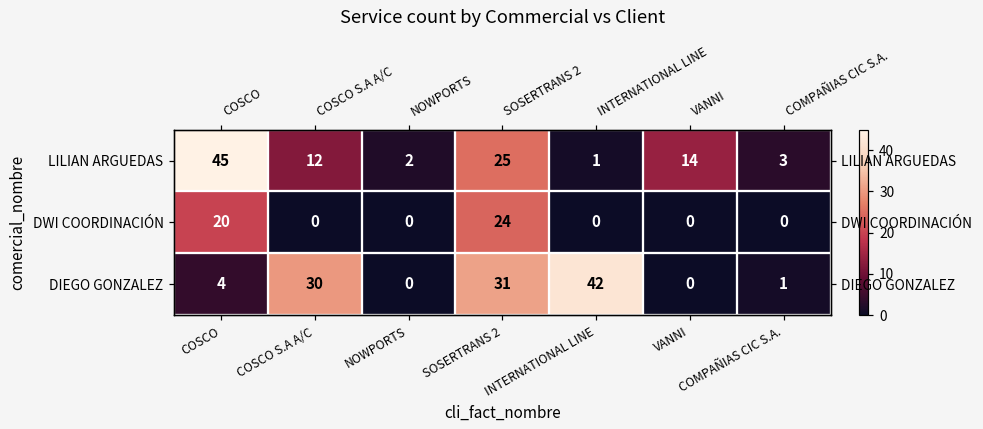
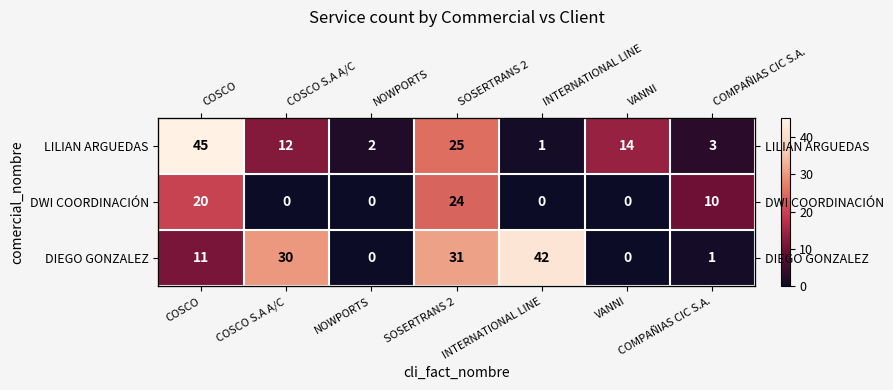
DWI COORDINACIÓN, COMPAÑIAS CIC S.A.: 0 -> 10
DIEGO GONZALEZ, COSCO: 4 -> 11
